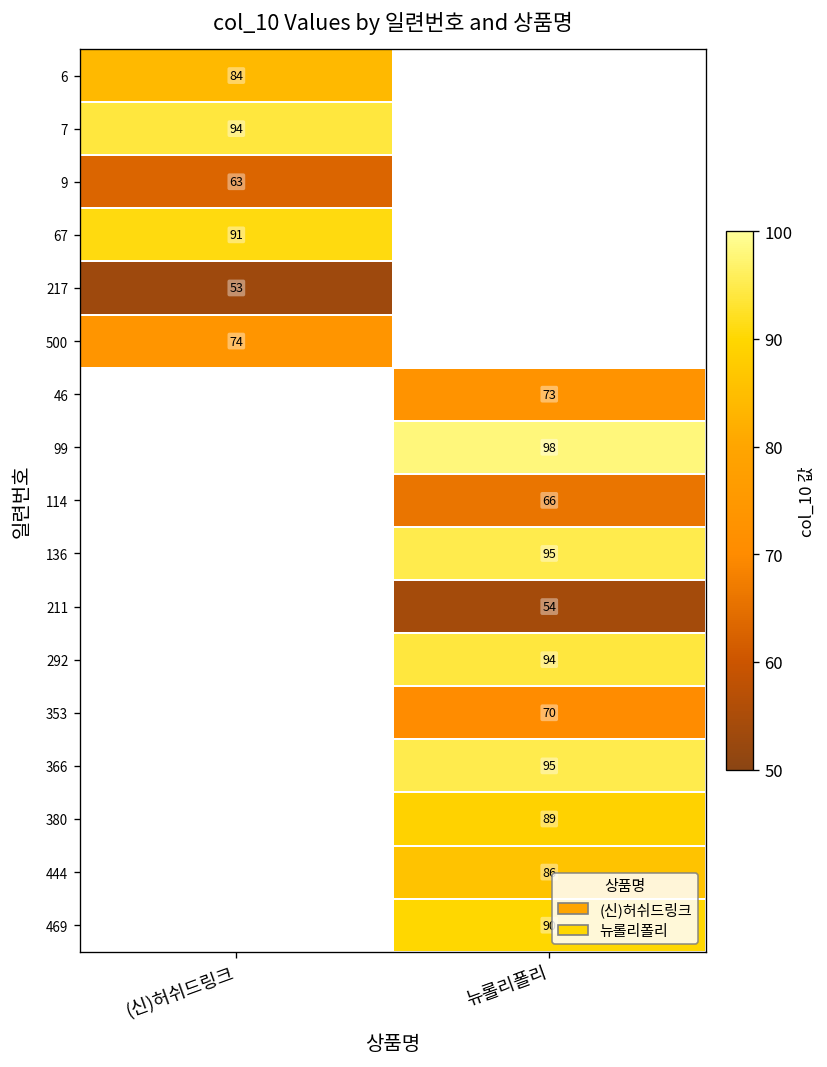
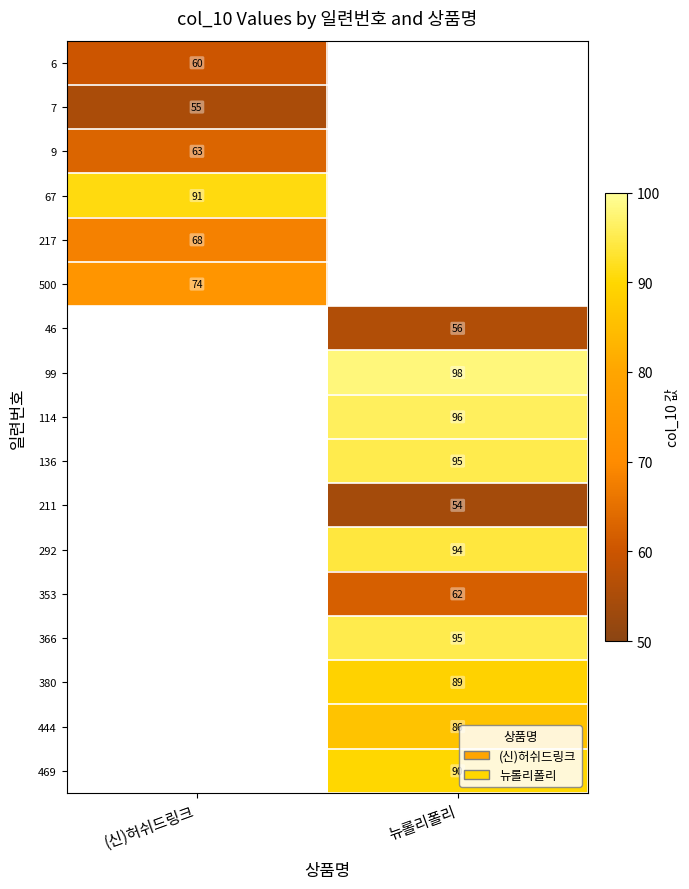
6, (신)허쉬드링크: 84 -> 60
7, (신)허쉬드링크: 94 -> 55
217, (신)허쉬드링크: 53 -> 68
46, 뉴롤리폴리: 73 -> 56
114, 뉴롤리폴리: 66 -> 96
353, 뉴롤리폴리: 70 -> 62
